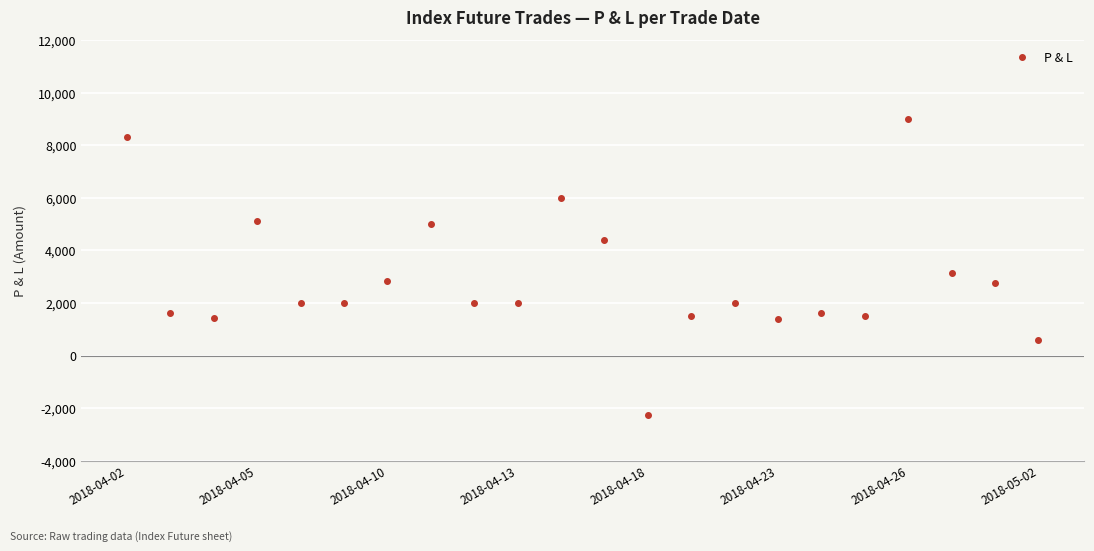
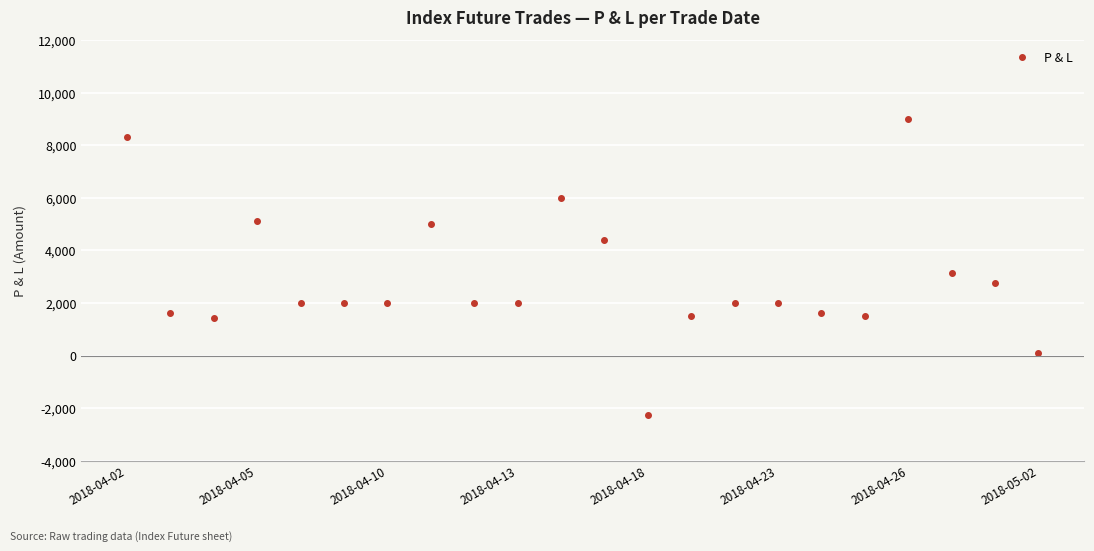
2018-04-10: 2,900 -> 2,000
2018-04-23: 1,400 -> 2,000
2018-05-02: 600 -> 100
